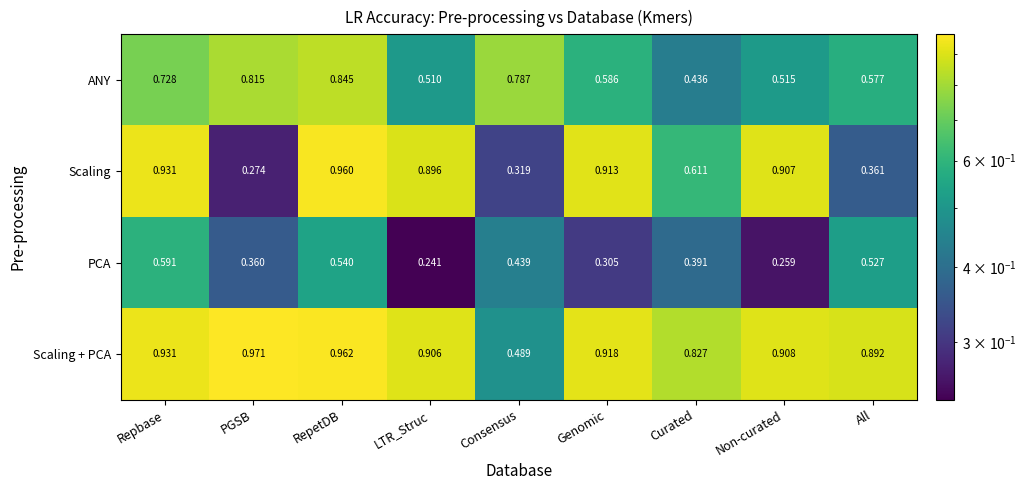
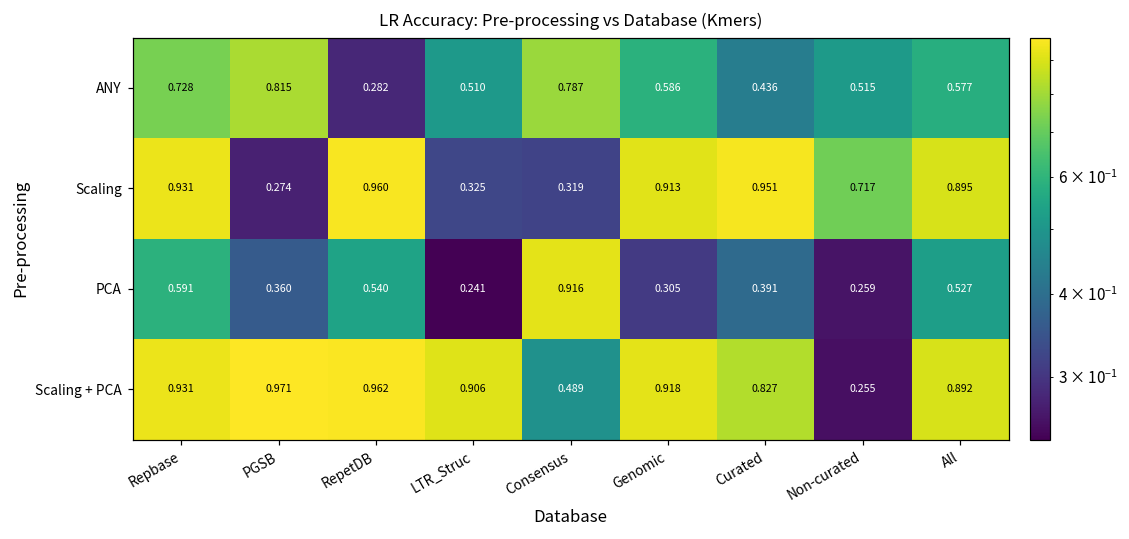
ANY, RepetDB: 0.845 -> 0.282
Scaling, LTR_Struc: 0.896 -> 0.325
Scaling, Curated: 0.611 -> 0.951
Scaling, Non-curated: 0.907 -> 0.717
Scaling, All: 0.361 -> 0.895
PCA, Consensus: 0.439 -> 0.916
Scaling + PCA, Non-curated: 0.908 -> 0.255
